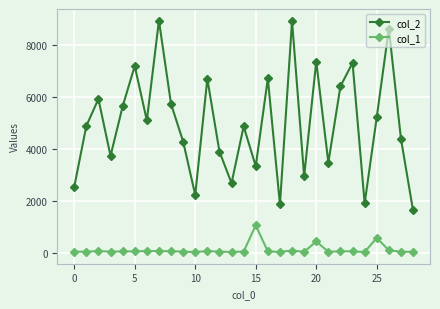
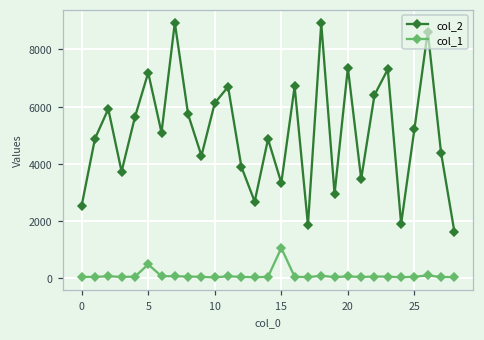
col_1, 5: 0 -> 500
col_2, 10: 2200 -> 6100
col_1, 20: 400 -> 100
col_1, 25: 600 -> 0
